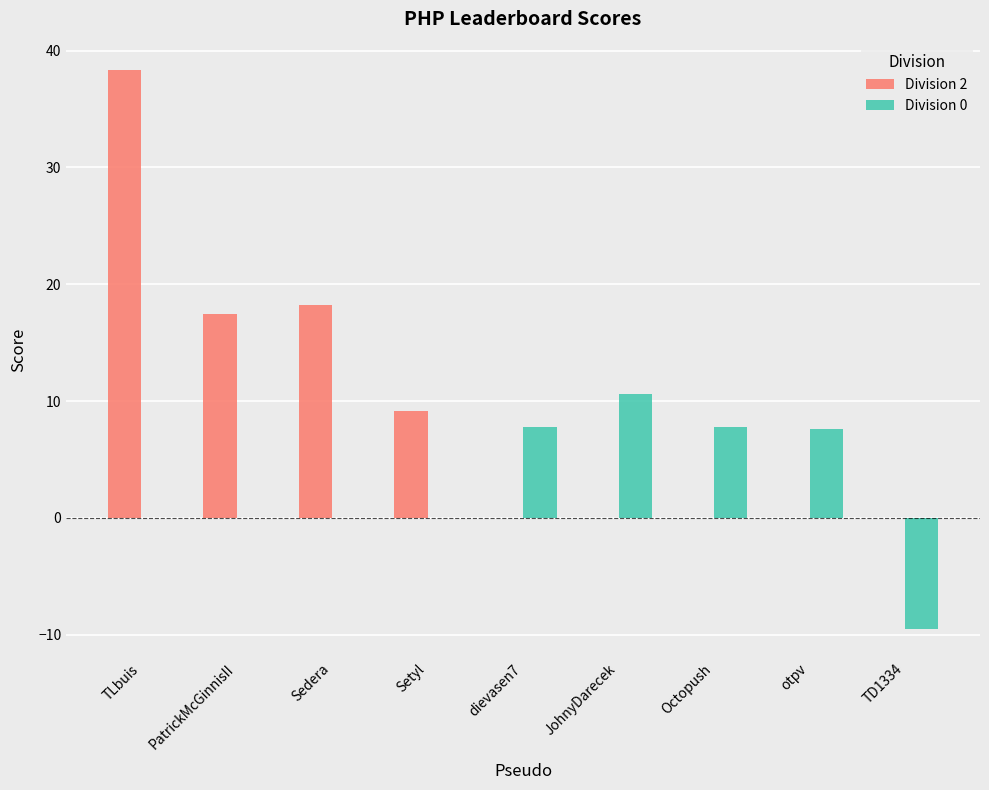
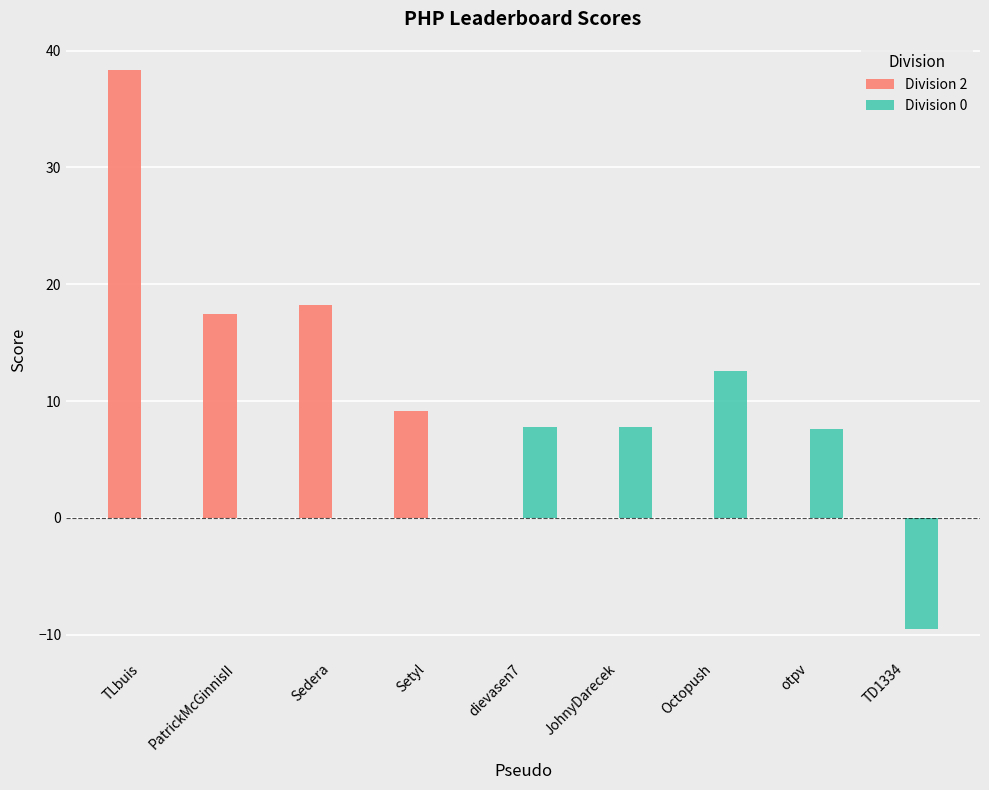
Division 0, JohnyDarecek: 10.6 -> 7.8
Division 0, Octopush: 7.8 -> 12.6
